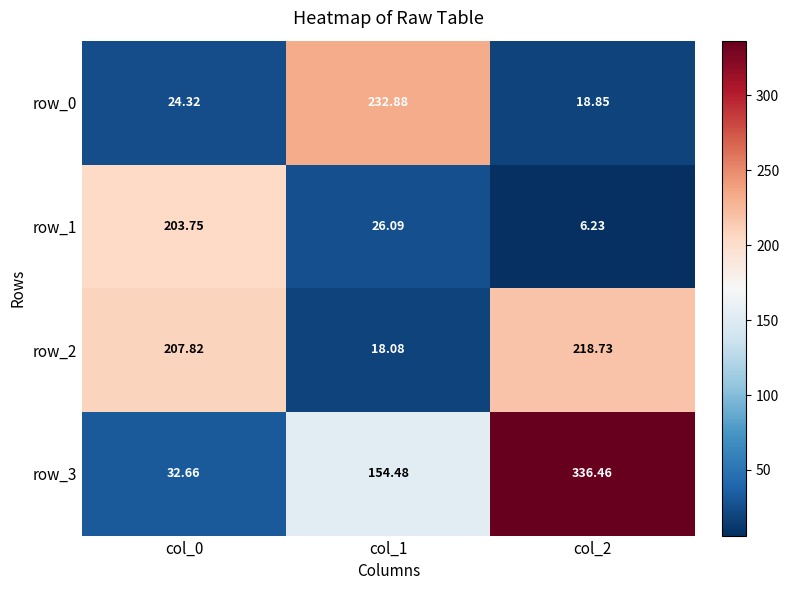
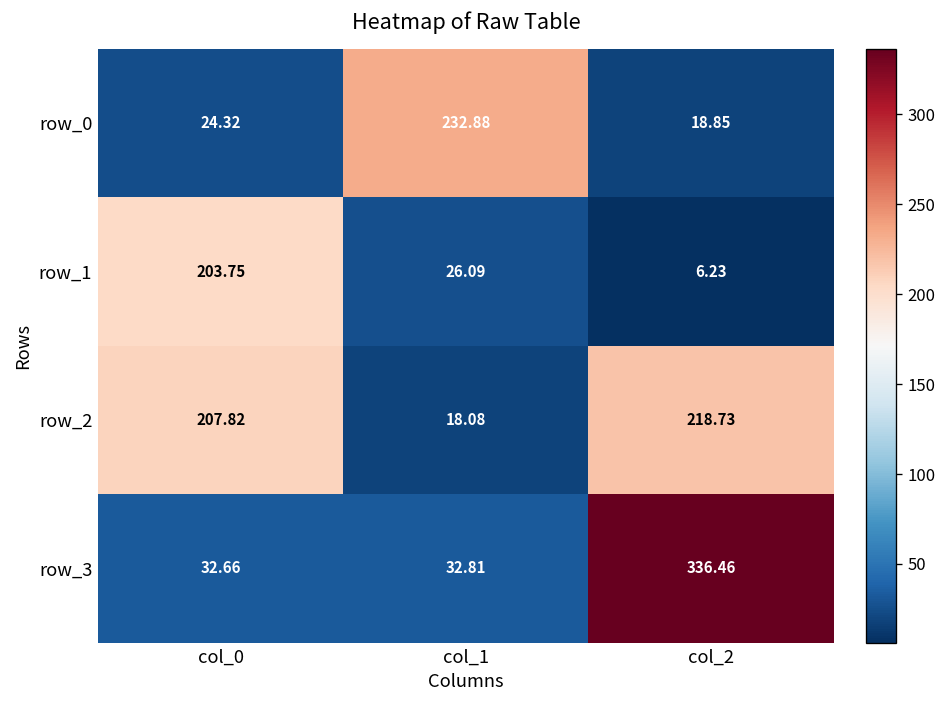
row_3, col_1: 154.48 -> 32.81
